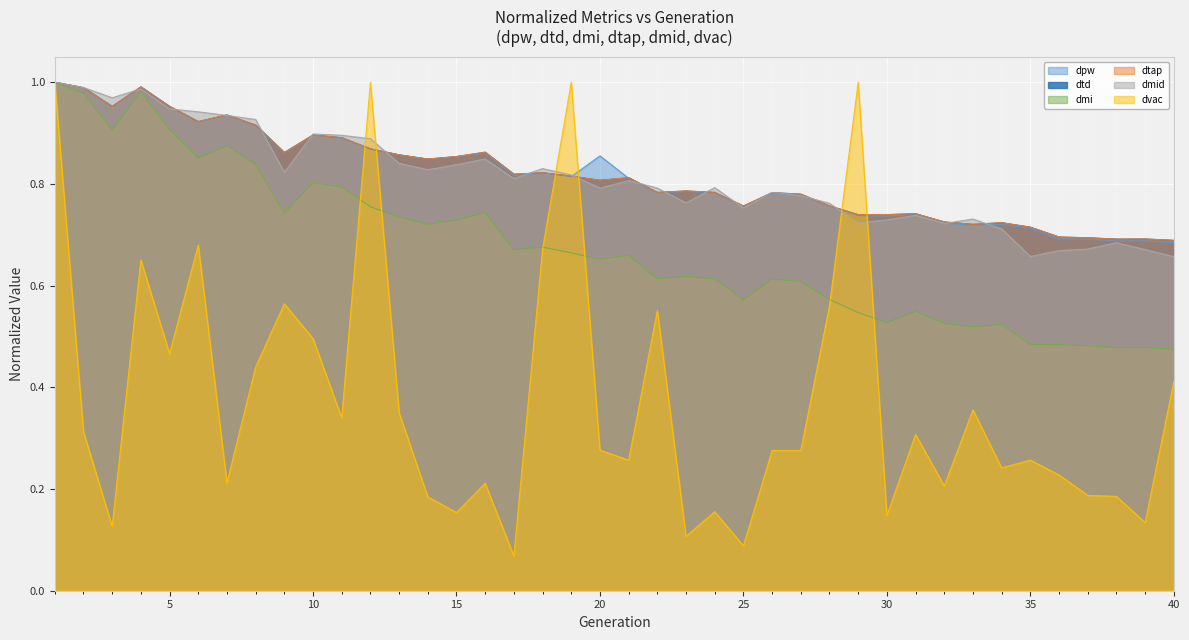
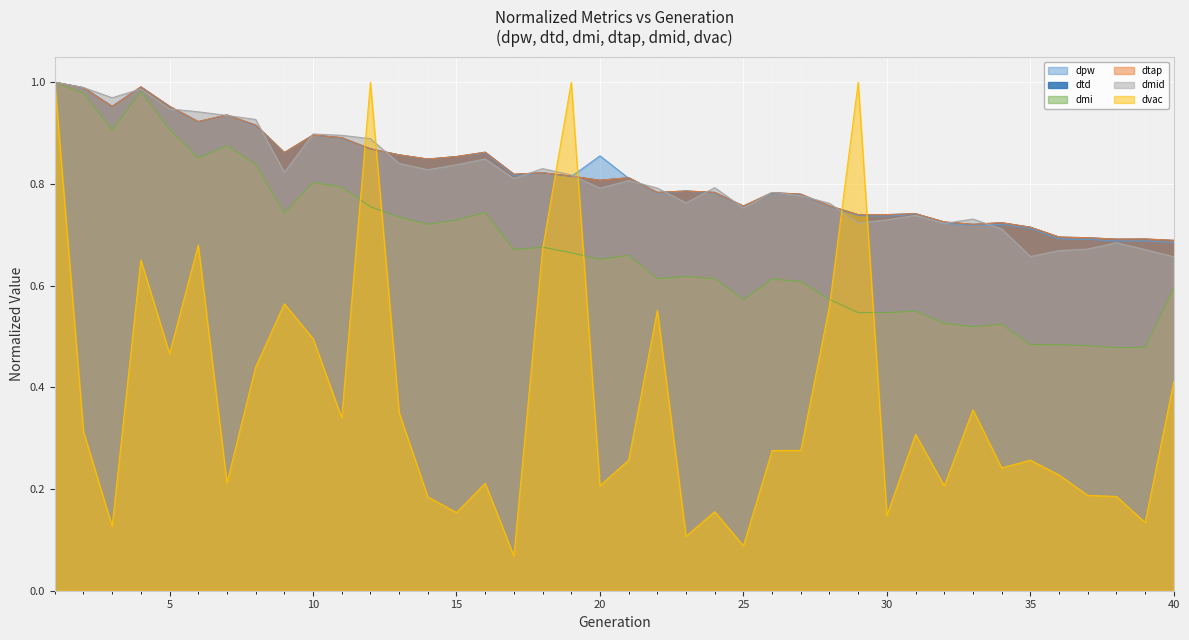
dvac, 20: 0.28 -> 0.21
dmi, 30: 0.53 -> 0.55
dmi, 40: 0.47 -> 0.59
